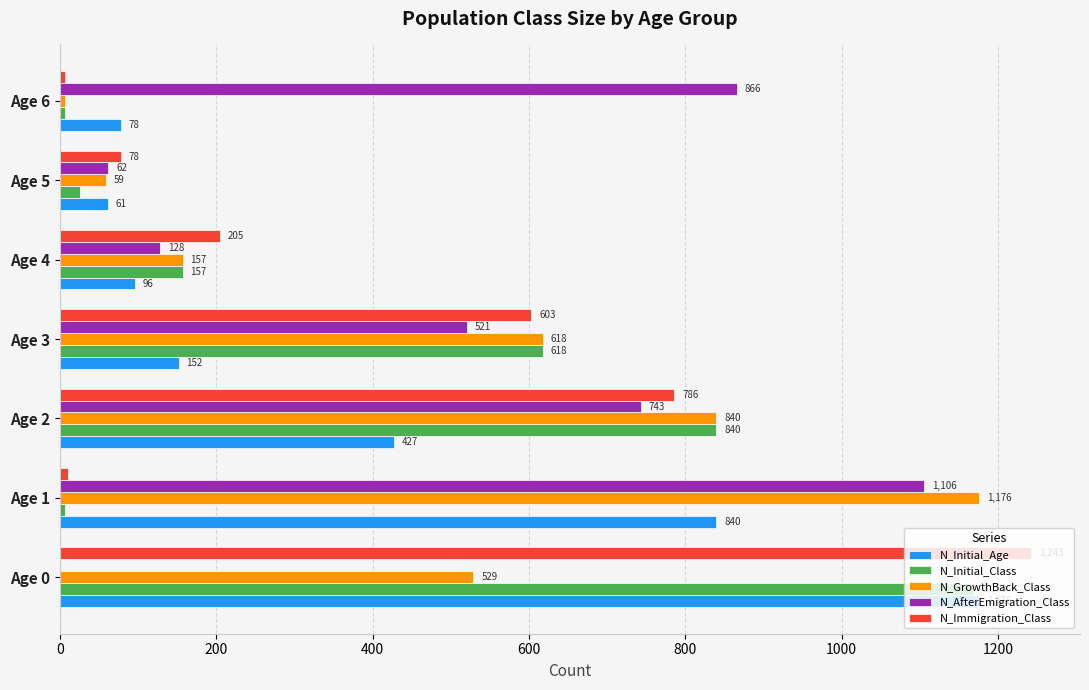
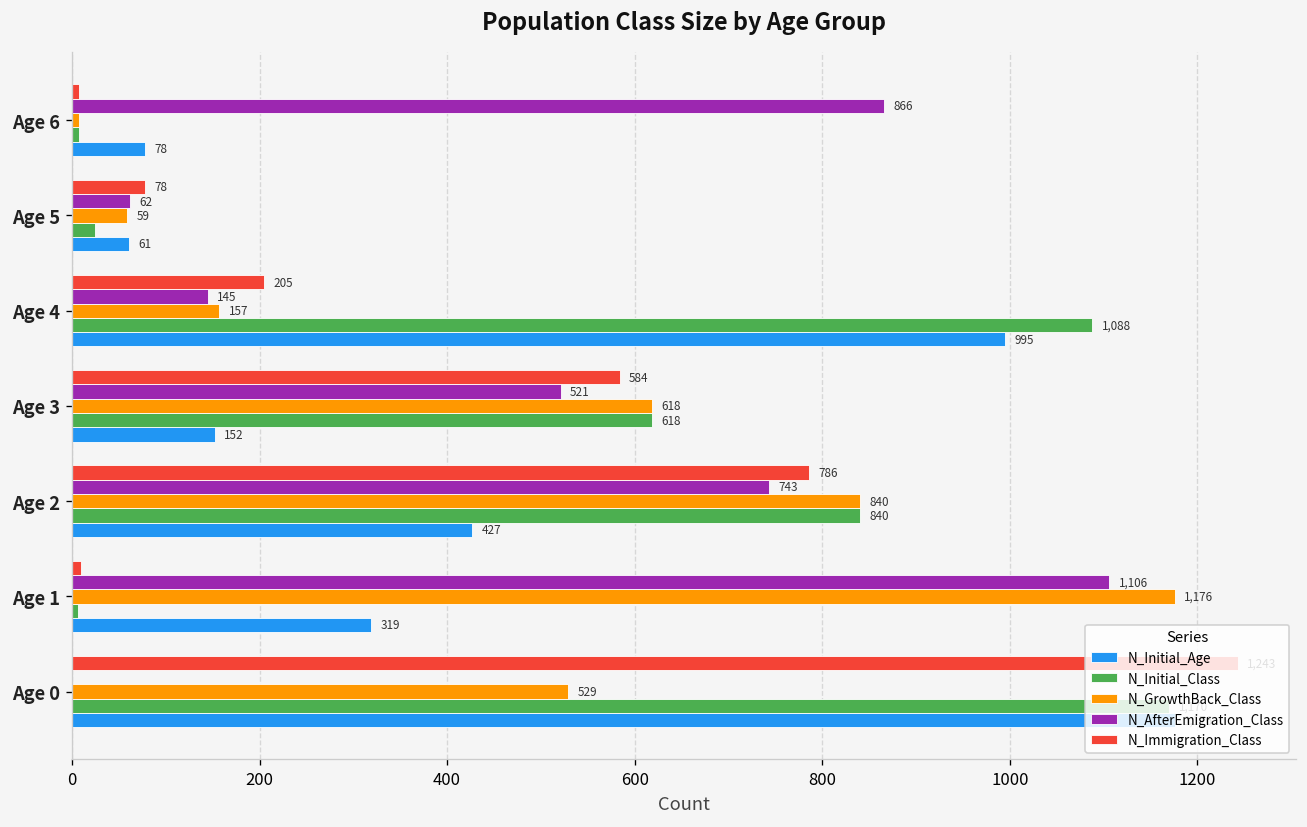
N_AfterEmigration_Class, Age 4: 128 -> 145
N_Initial_Class, Age 4: 157 -> 1,088
N_Initial_Age, Age 4: 96 -> 995
N_Immigration_Class, Age 3: 603 -> 584
N_Initial_Age, Age 1: 840 -> 319
